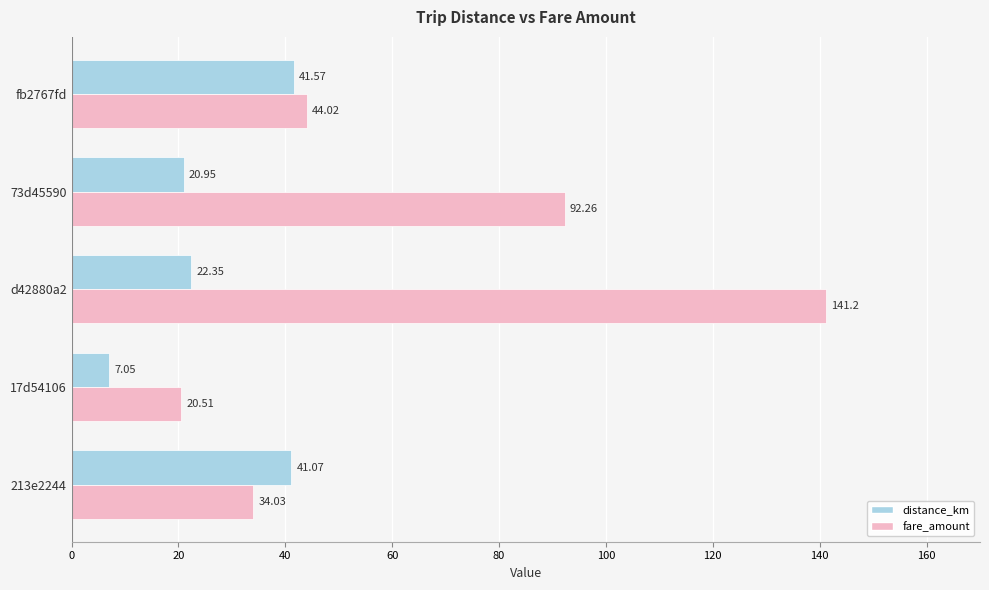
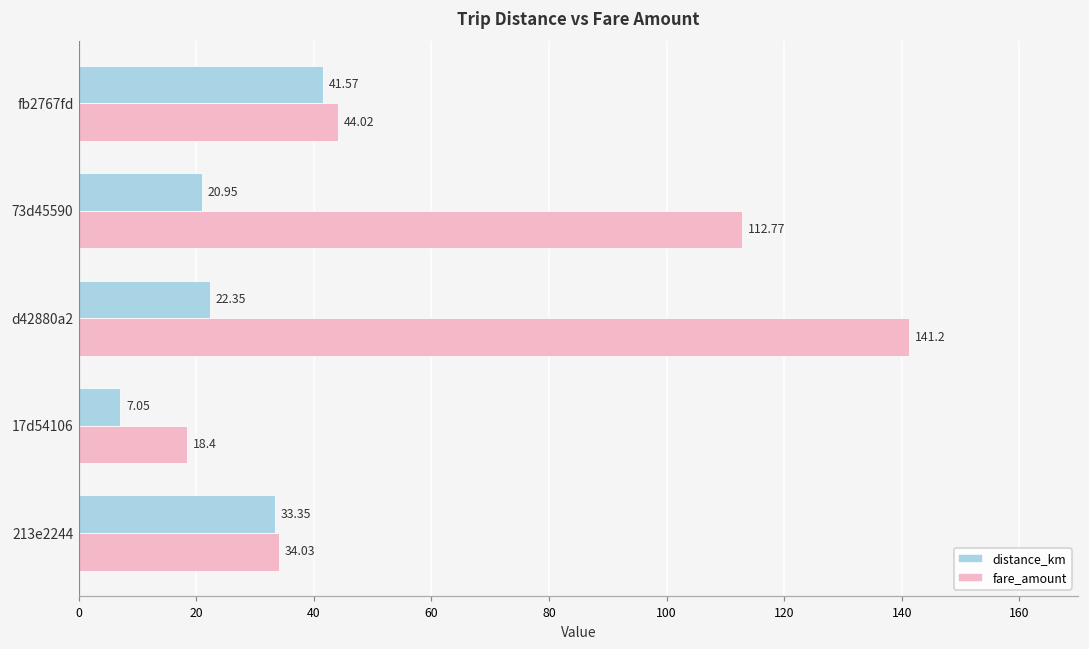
fare_amount, 73d45590: 92.26 -> 112.77
fare_amount, 17d54106: 20.51 -> 18.4
distance_km, 213e2244: 41.07 -> 33.35
